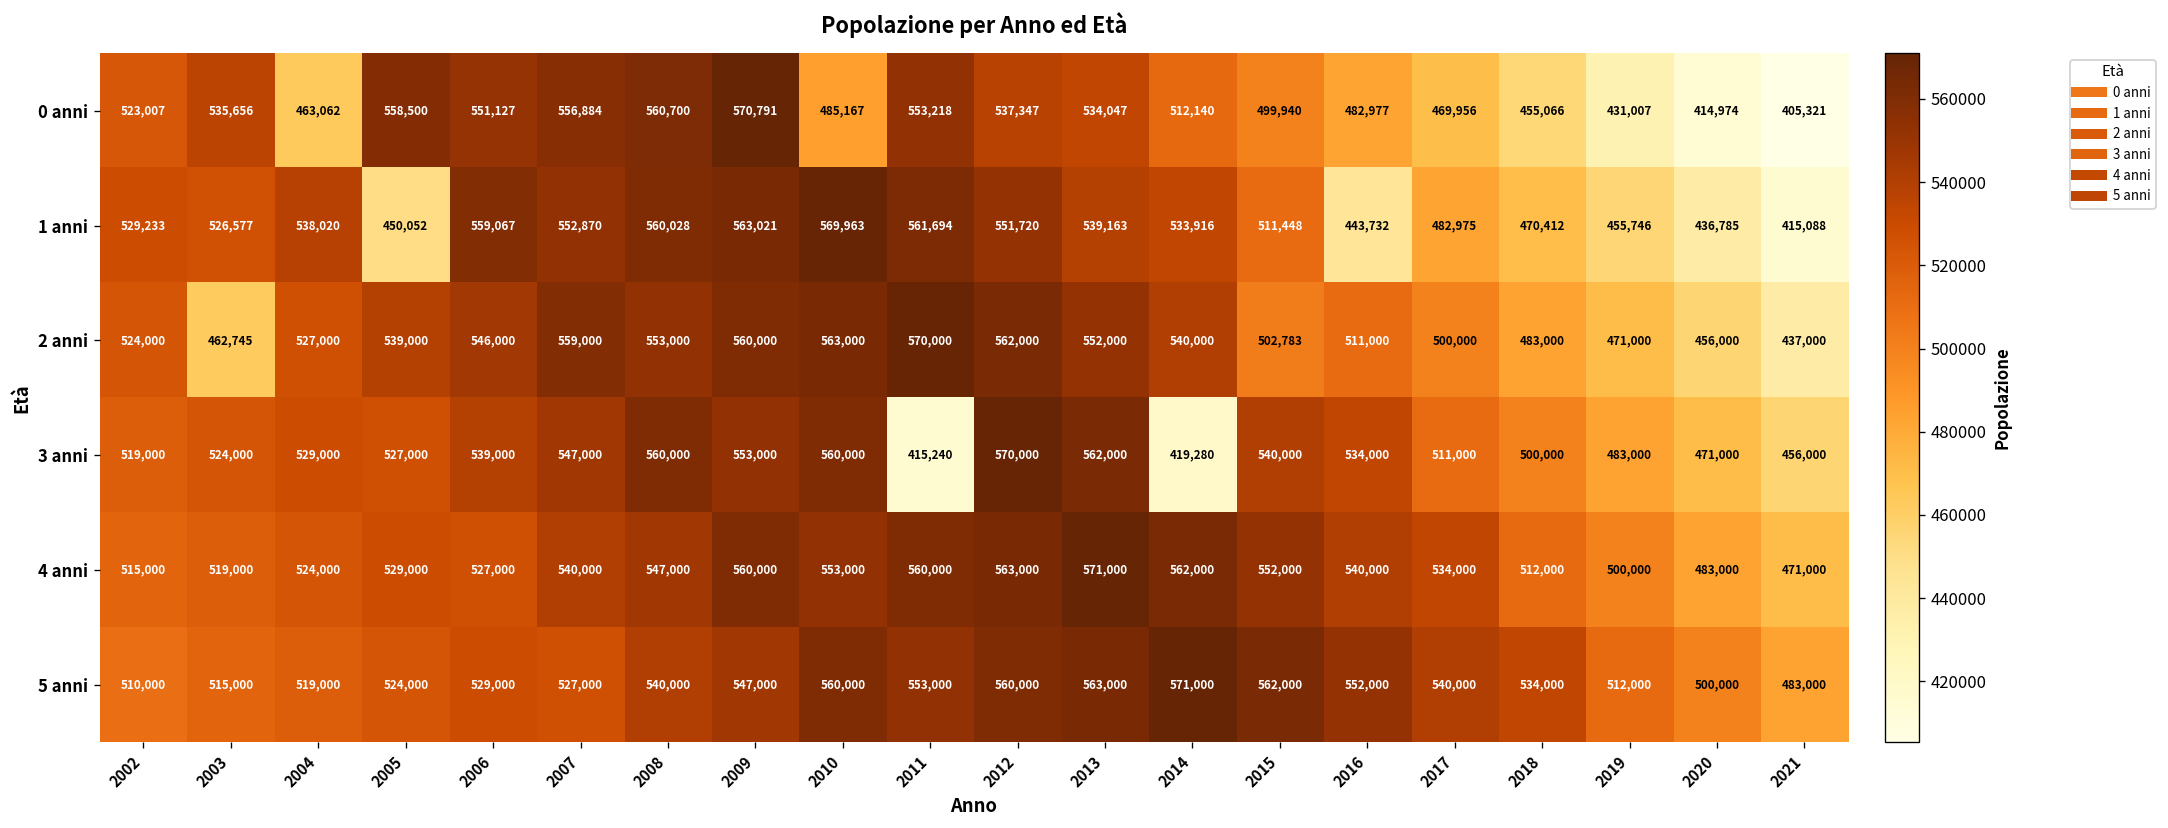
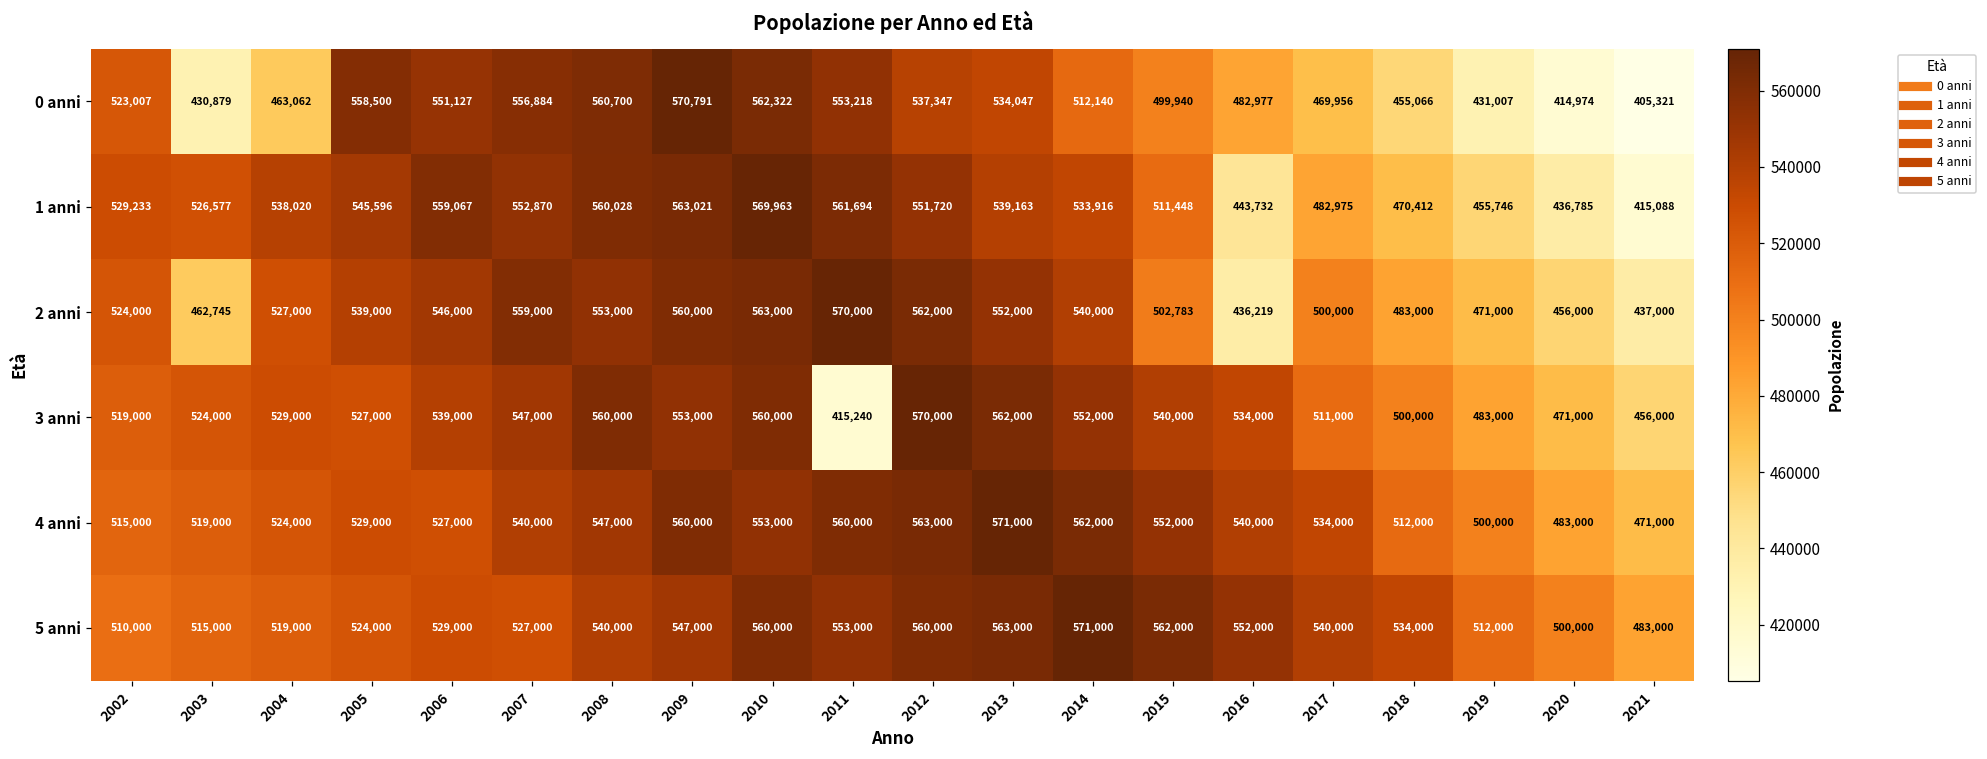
0 anni, 2003: 535,656 -> 430,879
0 anni, 2010: 485,167 -> 562,322
1 anni, 2005: 450,052 -> 545,596
2 anni, 2016: 511,000 -> 436,219
3 anni, 2014: 419,280 -> 552,000
